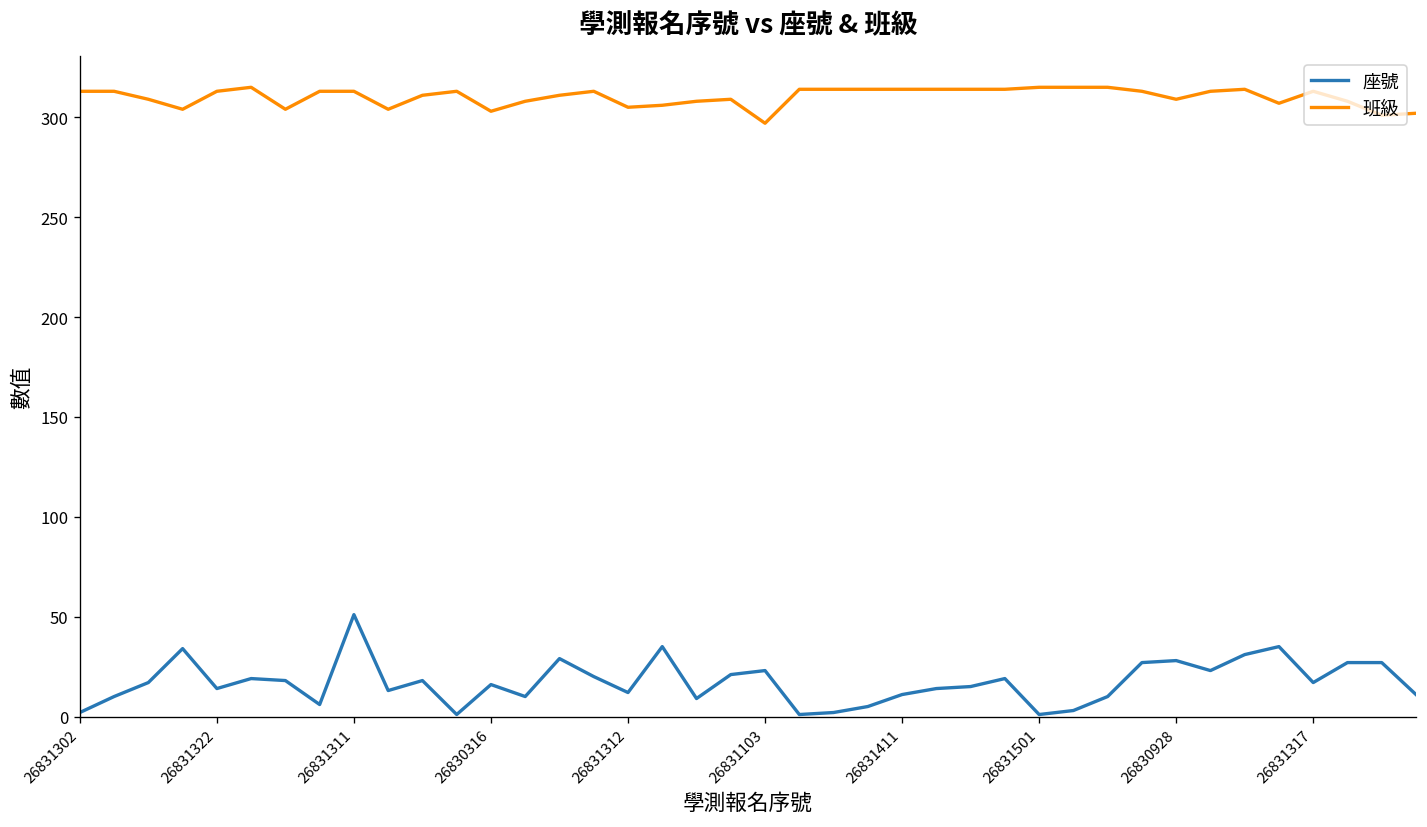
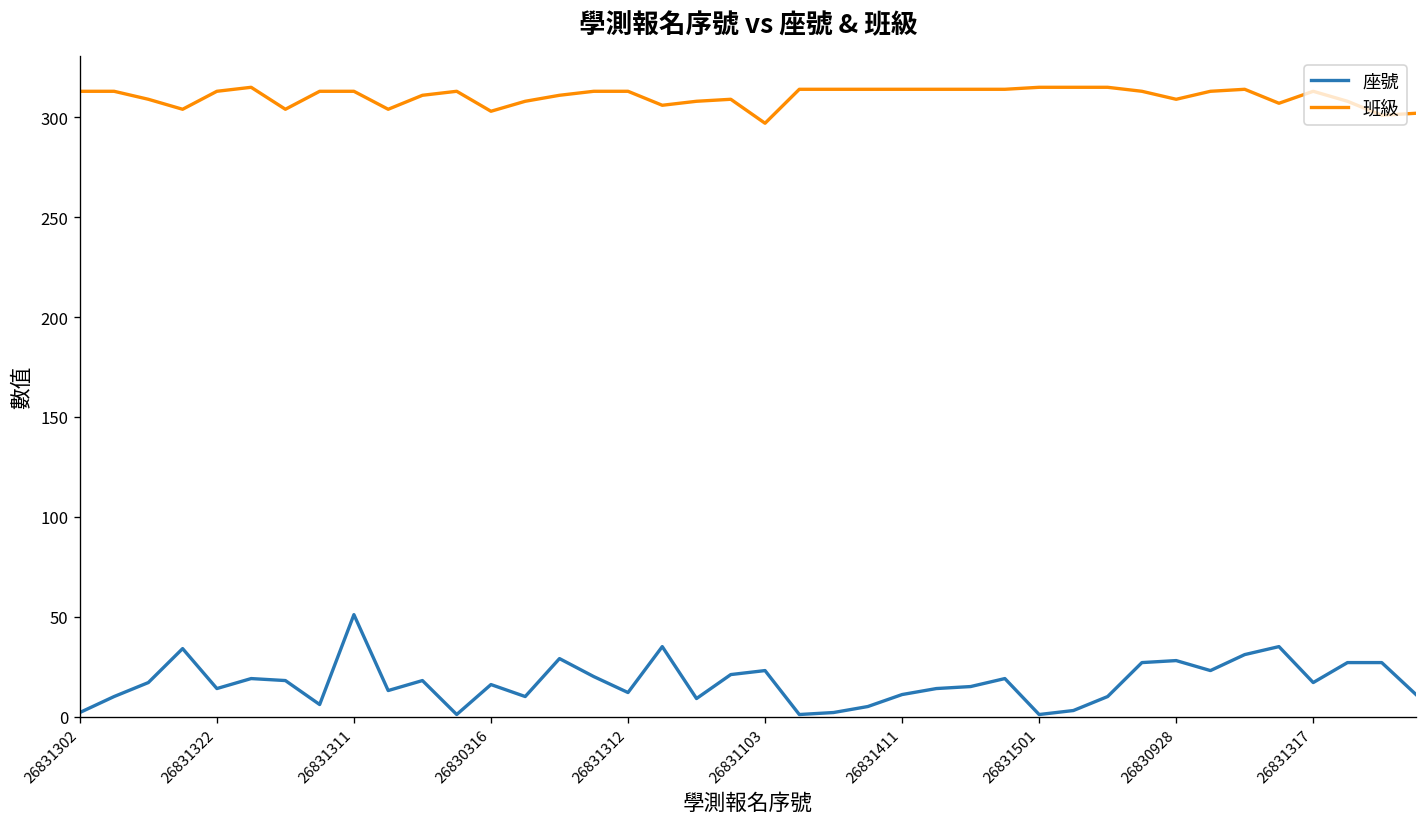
班級, 26831312: 305 -> 313
